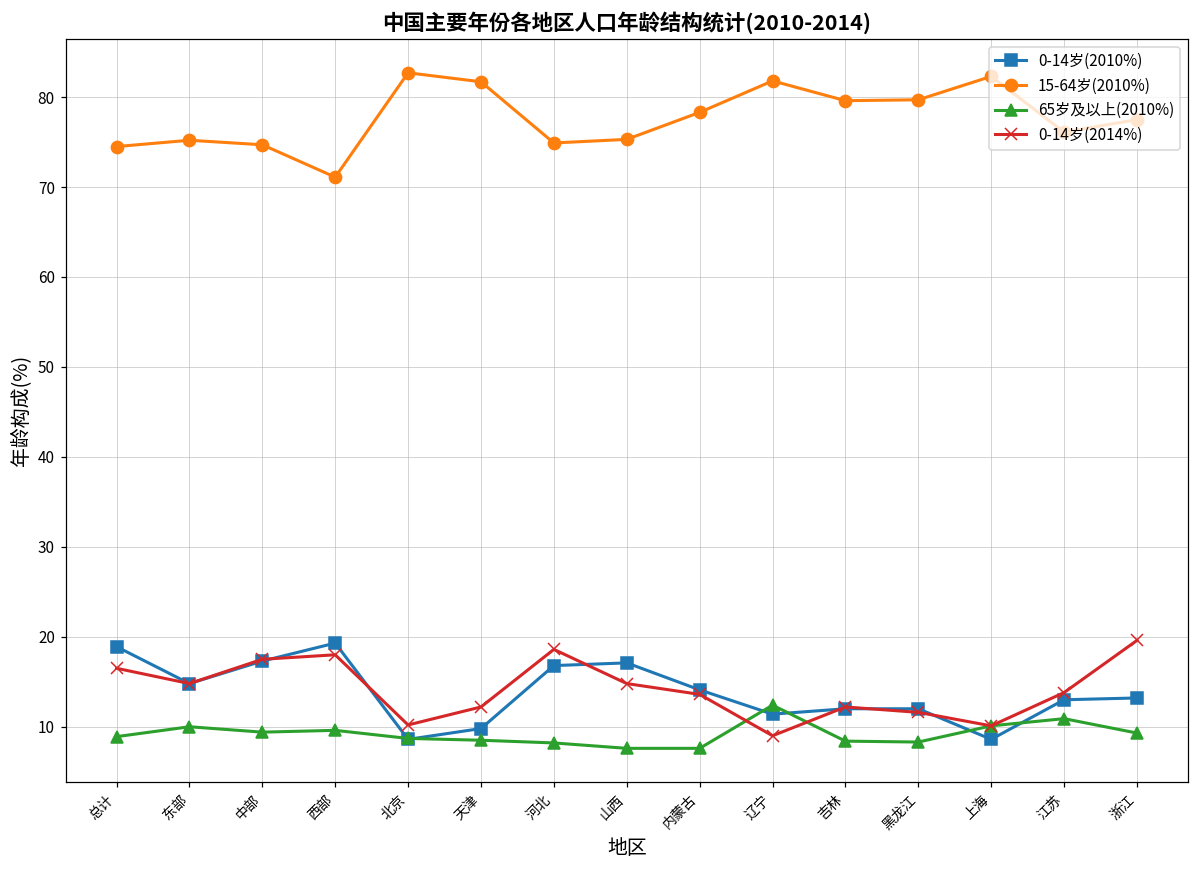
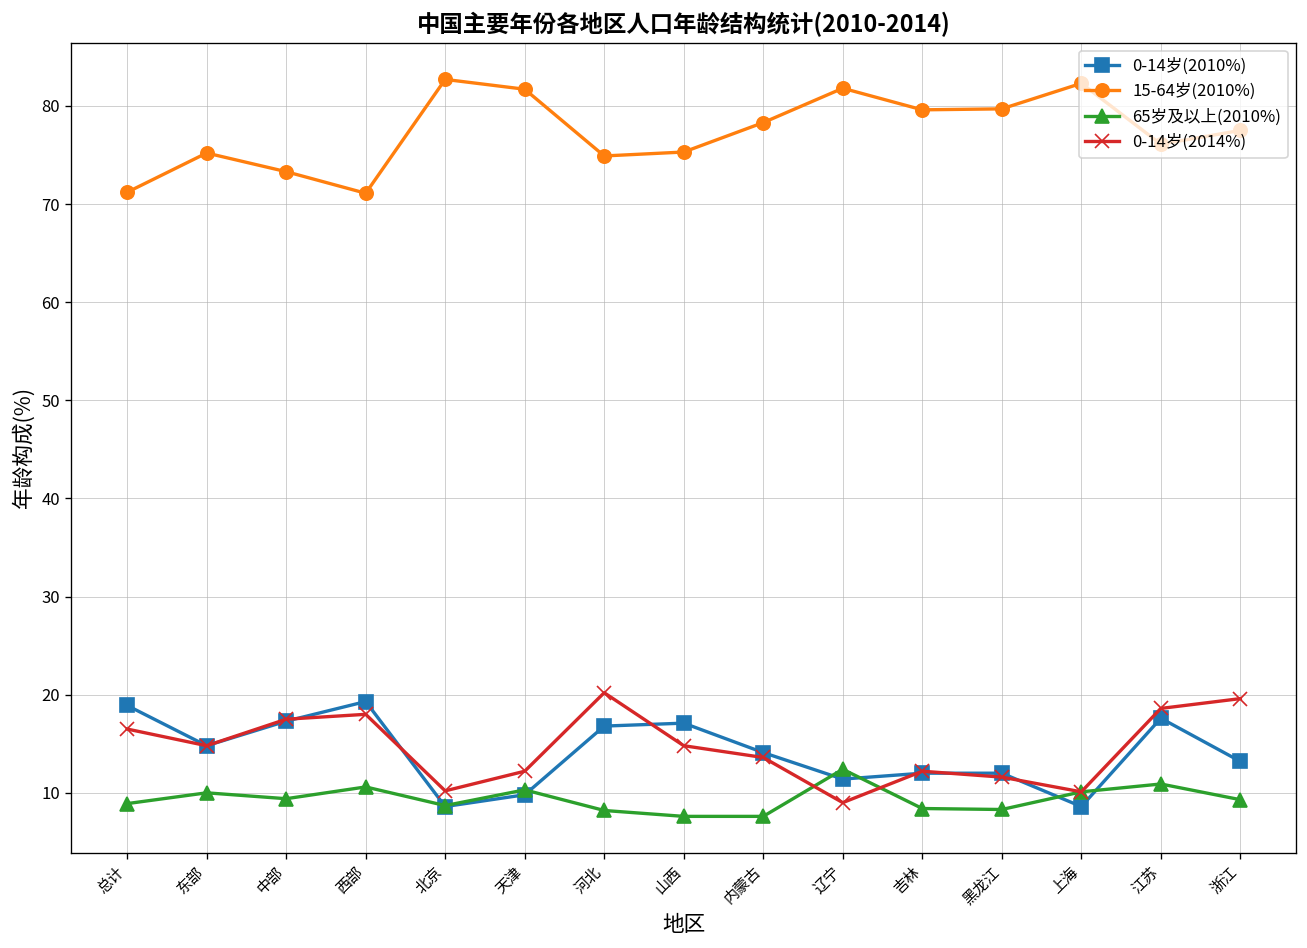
15-64岁(2010%), 总计: 75 -> 71
15-64岁(2010%), 中部: 75 -> 73
65岁及以上(2010%), 西部: 10 -> 11
65岁及以上(2010%), 天津: 9 -> 10
0-14岁(2014%), 河北: 19 -> 20
0-14岁(2010%), 江苏: 13 -> 18
0-14岁(2014%), 江苏: 14 -> 19
